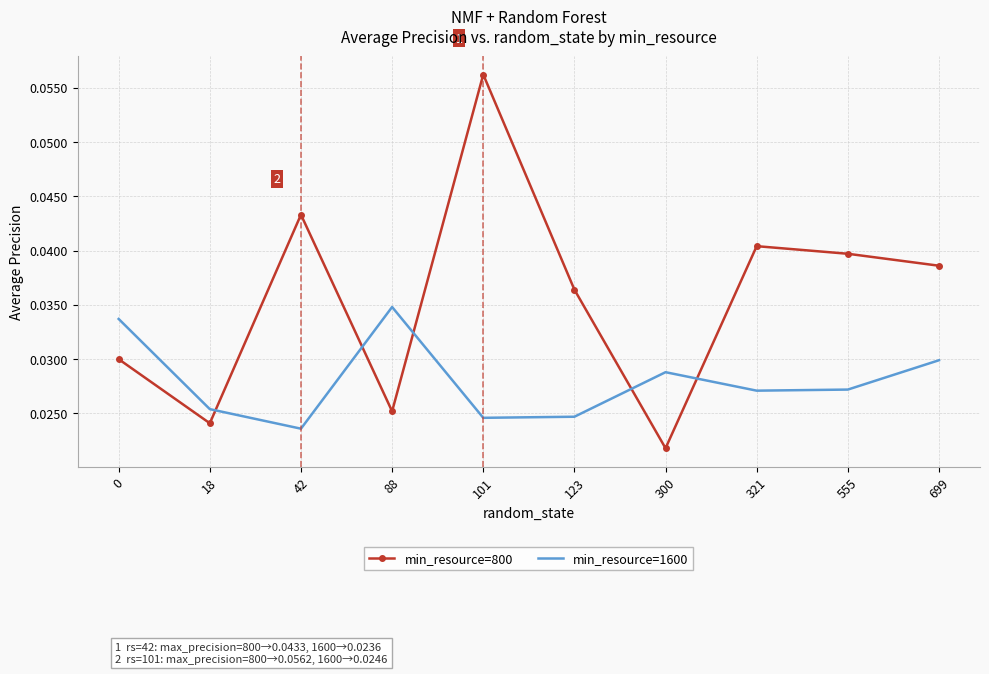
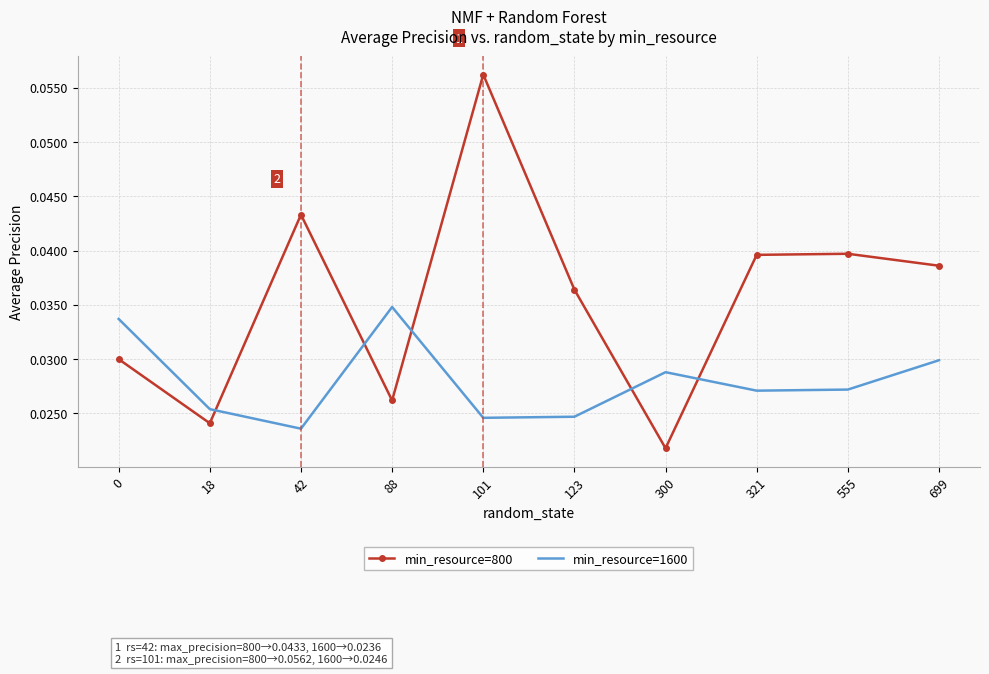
min_resource=800, 88: 0.0252 -> 0.0262
min_resource=800, 321: 0.0404 -> 0.0396
